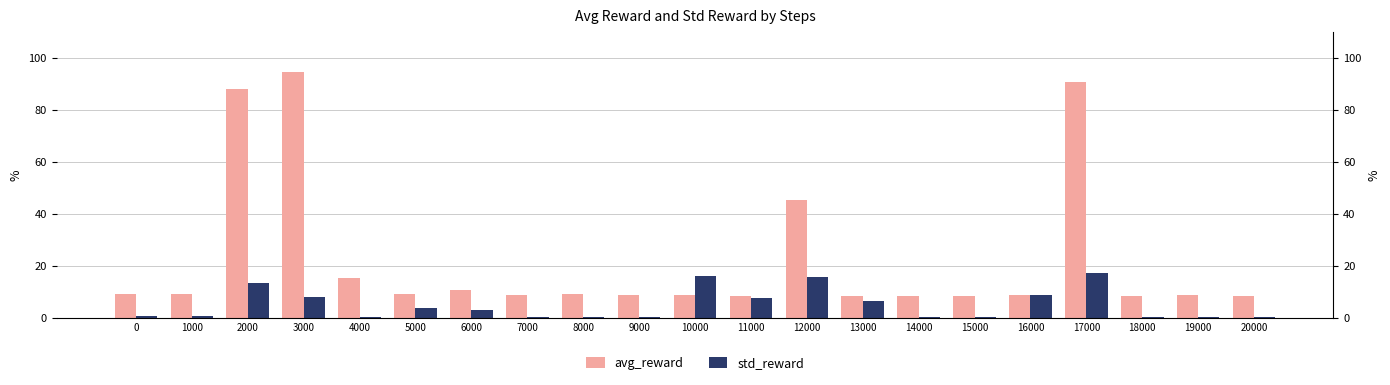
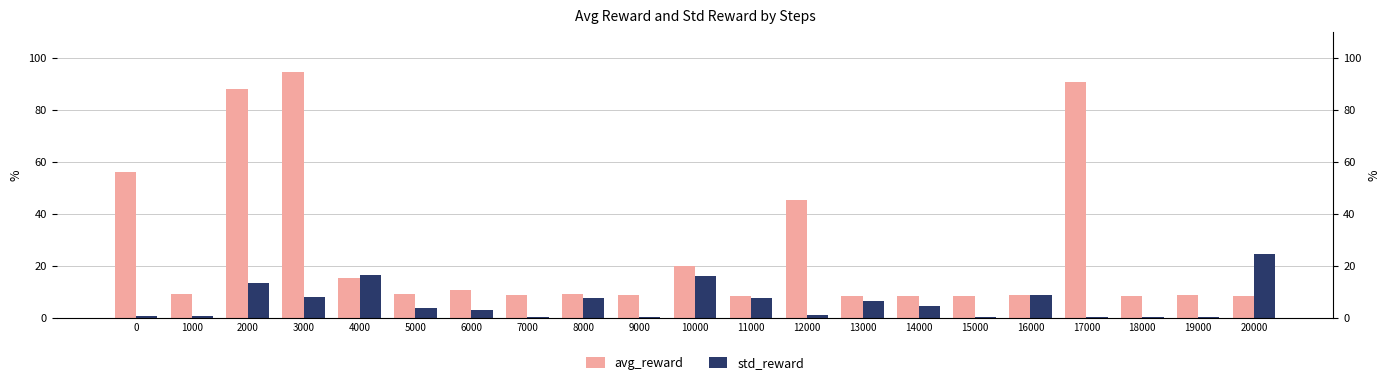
avg_reward, 0: 10 -> 56
std_reward, 4000: 1 -> 17
std_reward, 8000: 1 -> 8
avg_reward, 10000: 9 -> 20
std_reward, 12000: 16 -> 1
std_reward, 14000: 0 -> 5
std_reward, 17000: 17 -> 0
std_reward, 20000: 1 -> 25
